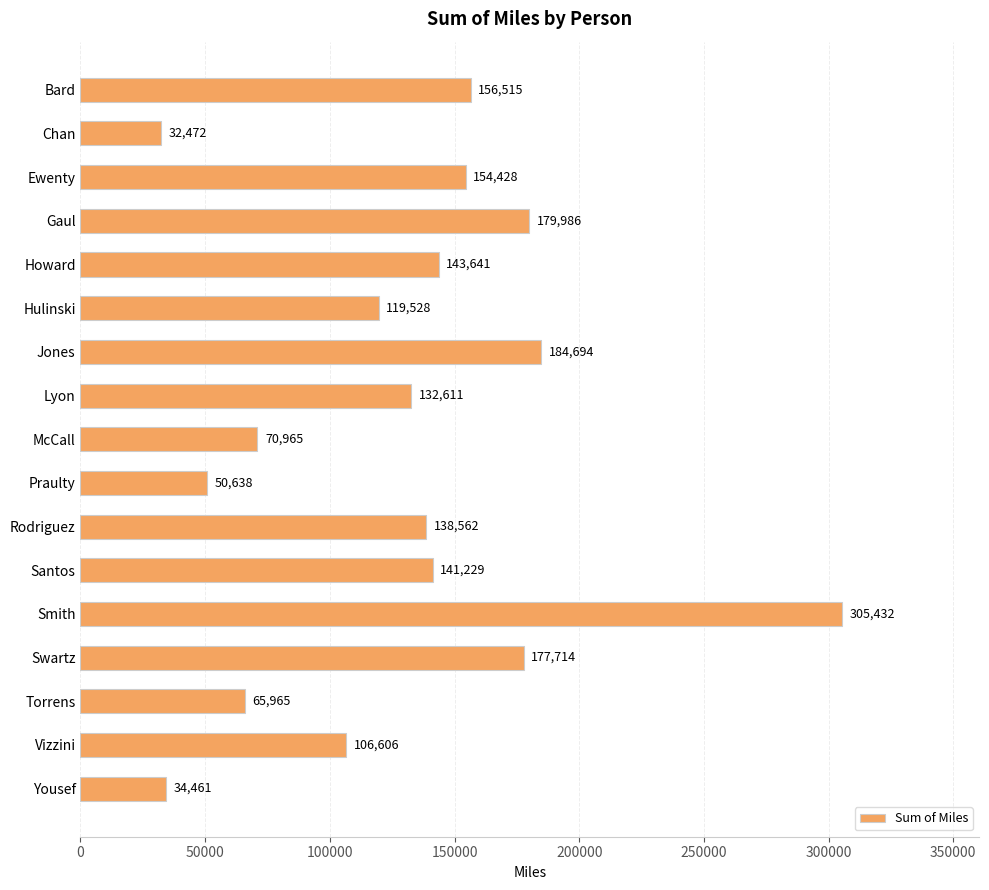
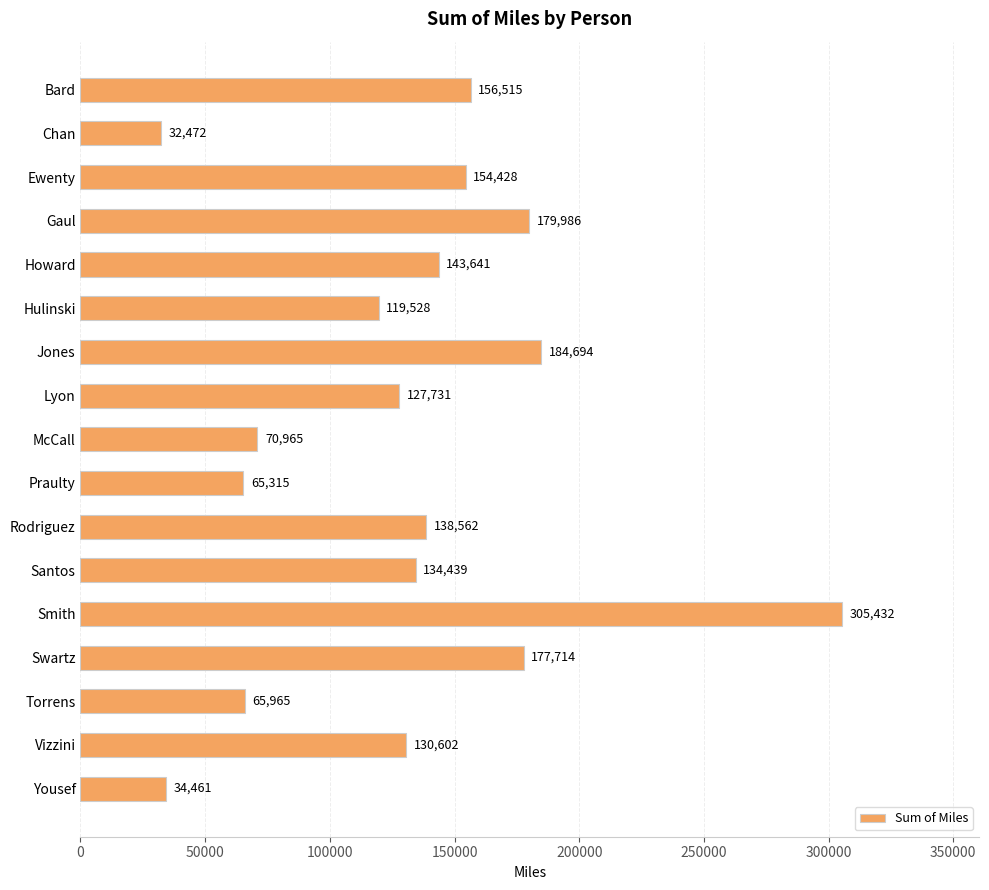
Lyon: 132,611 -> 127,731
Praulty: 50,638 -> 65,315
Santos: 141,229 -> 134,439
Vizzini: 106,606 -> 130,602
